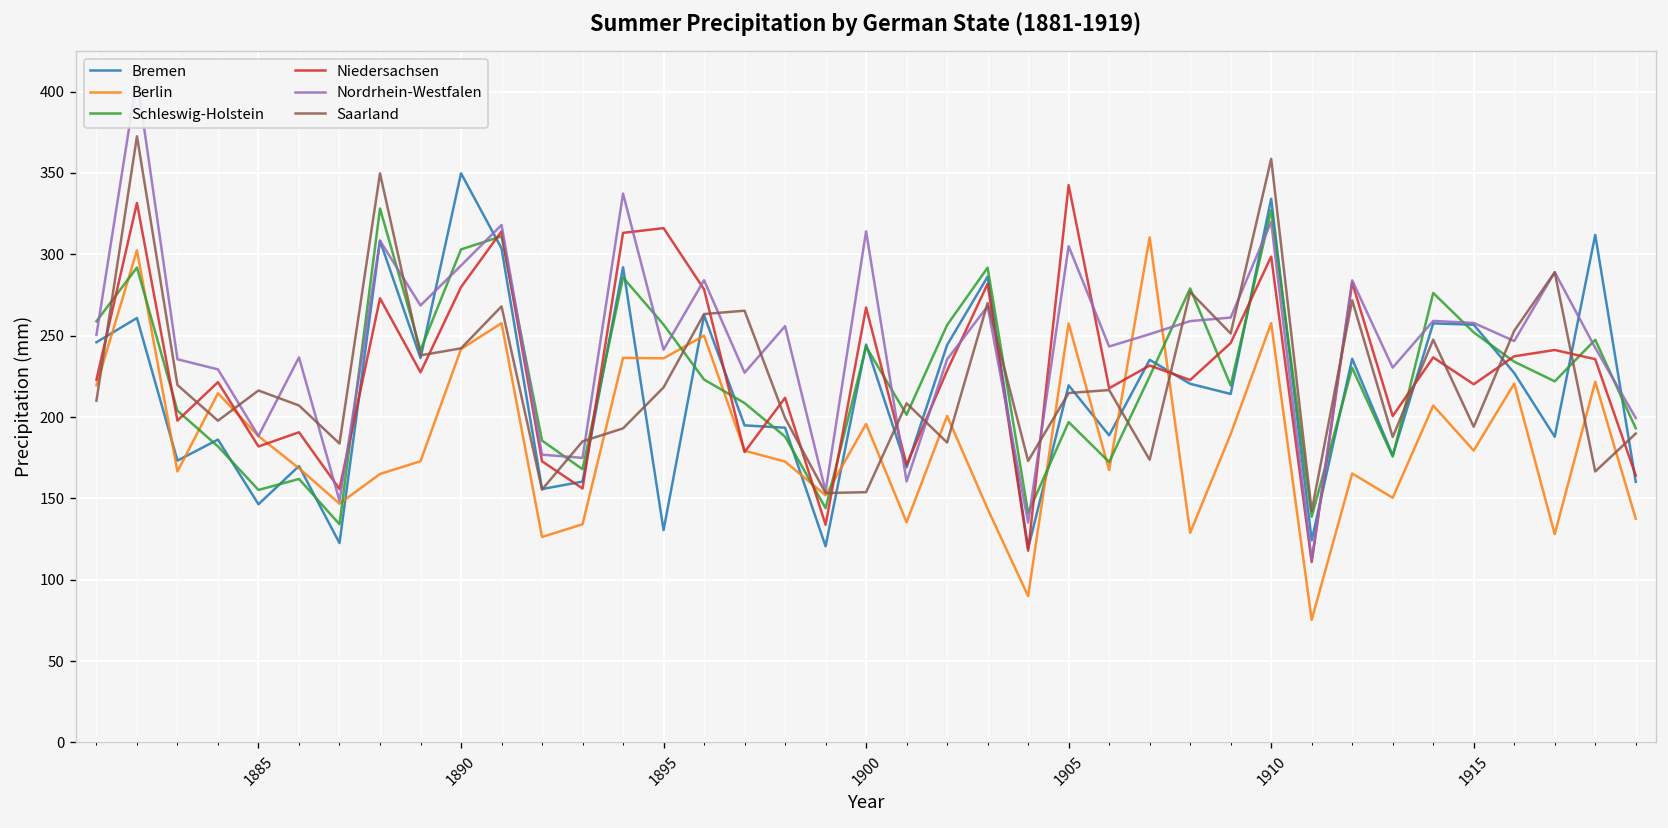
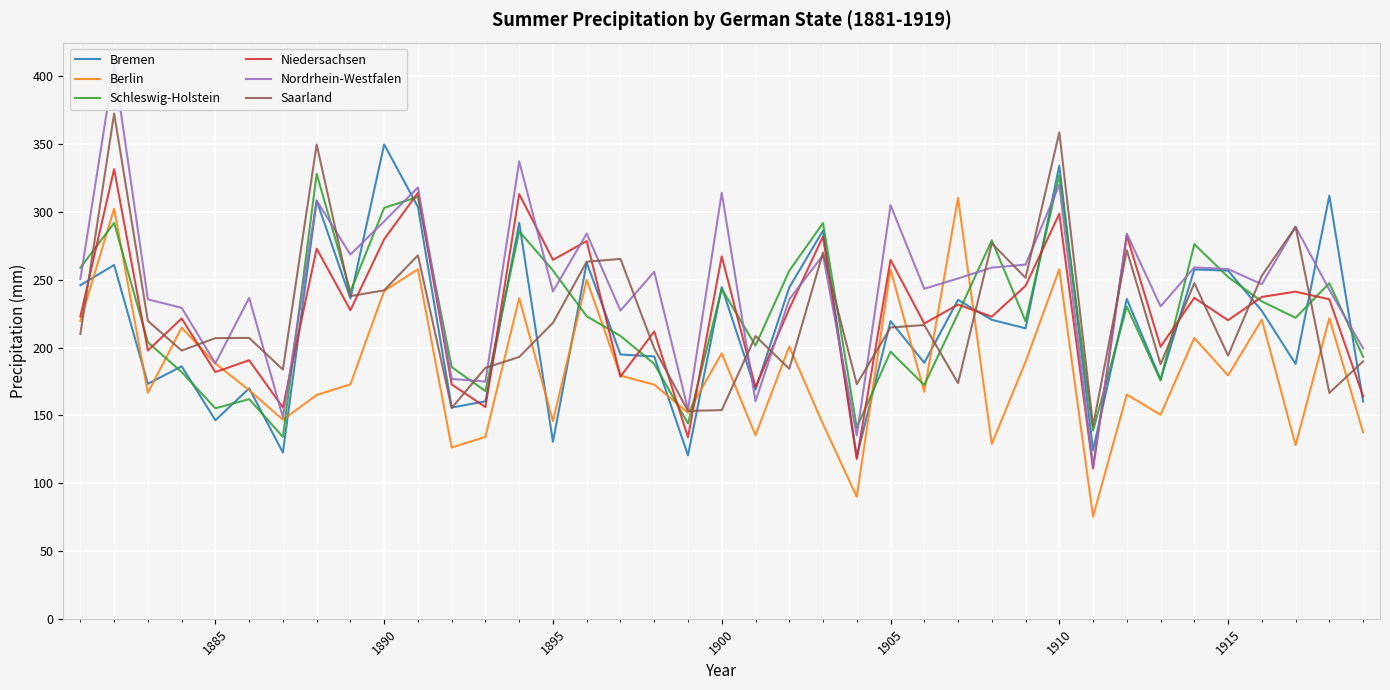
Saarland, 1885: 216 -> 207
Berlin, 1895: 236 -> 146
Niedersachsen, 1895: 316 -> 265
Niedersachsen, 1905: 343 -> 265
